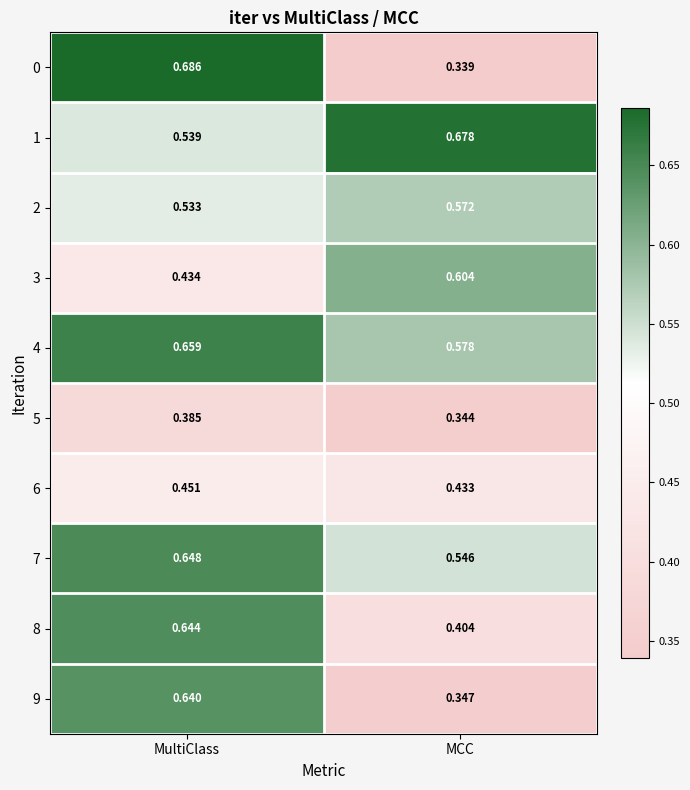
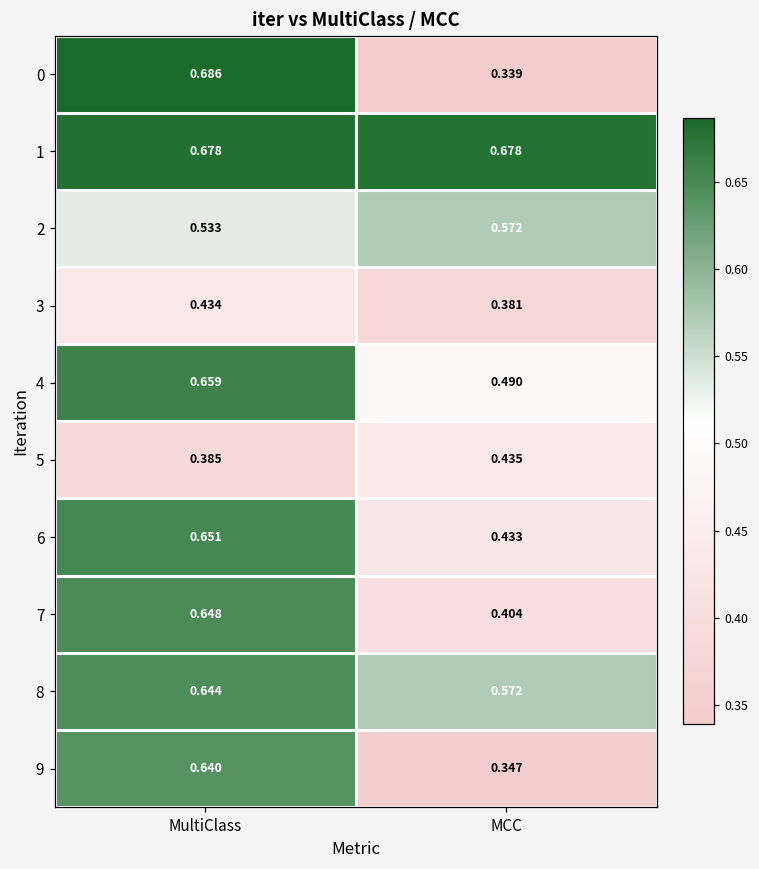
1, MultiClass: 0.539 -> 0.678
3, MCC: 0.604 -> 0.381
4, MCC: 0.578 -> 0.490
5, MCC: 0.344 -> 0.435
6, MultiClass: 0.451 -> 0.651
7, MCC: 0.546 -> 0.404
8, MCC: 0.404 -> 0.572
